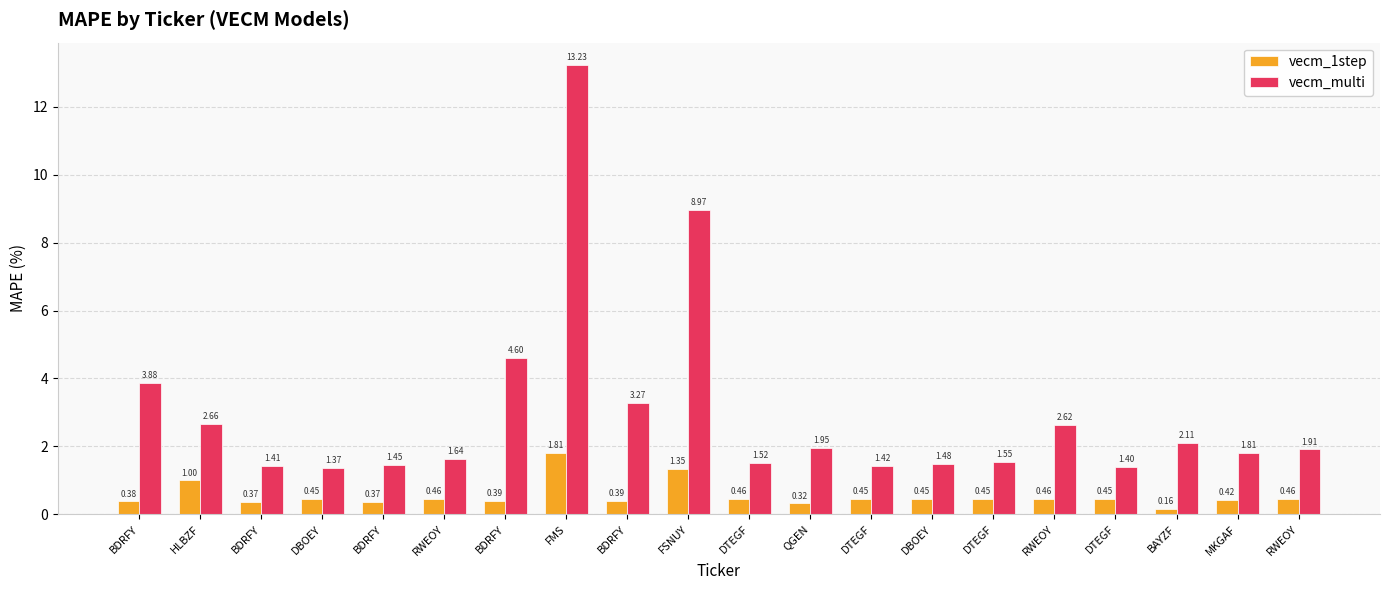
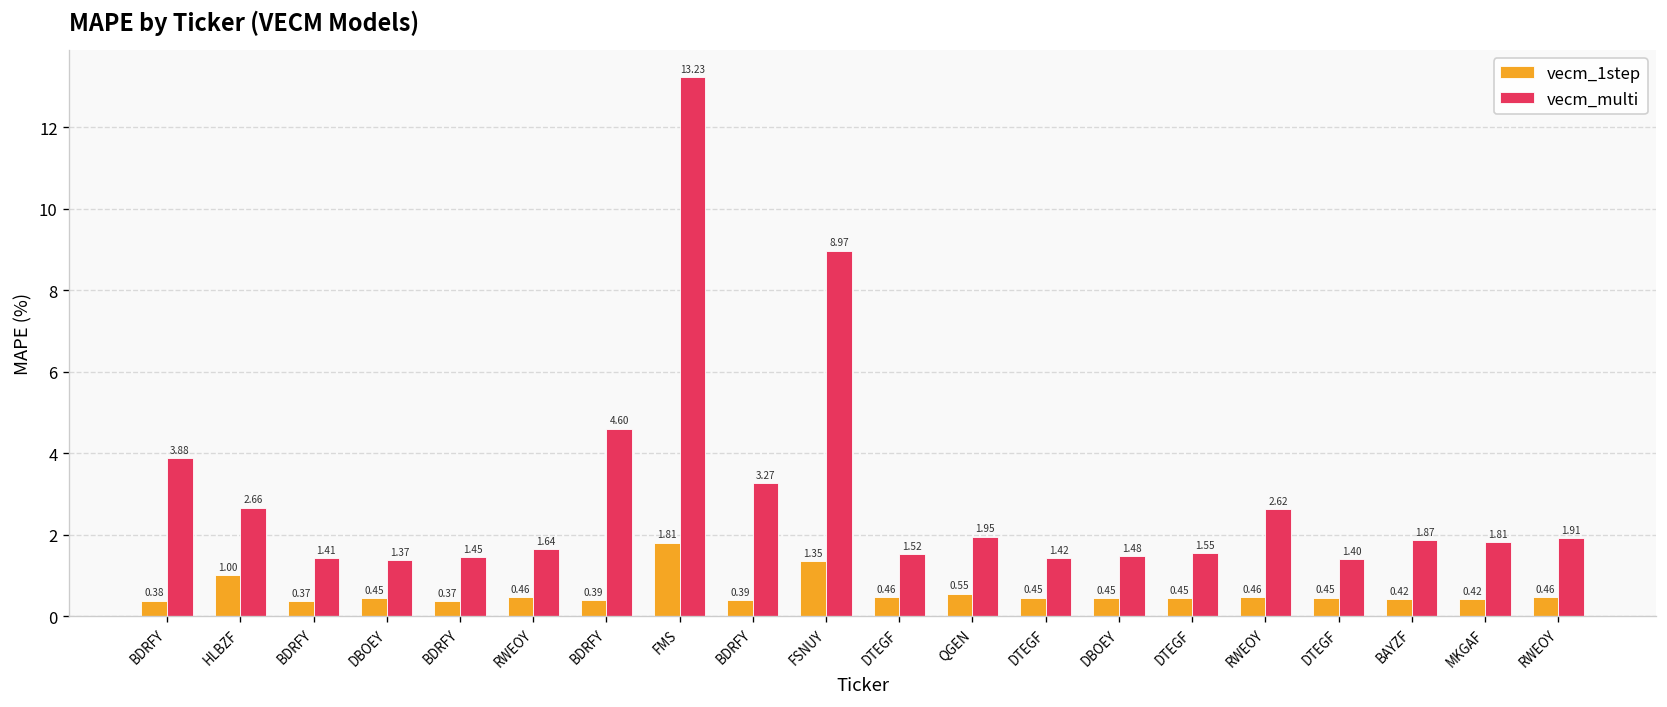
vecm_1step, QGEN: 0.32 -> 0.55
vecm_1step, BAYZF: 0.16 -> 0.42
vecm_multi, BAYZF: 2.11 -> 1.87
